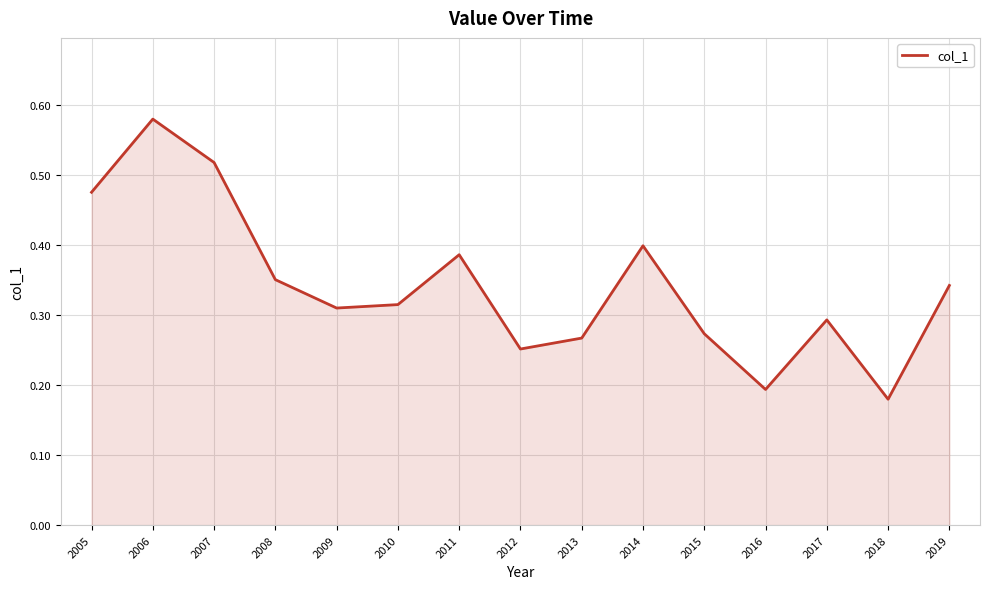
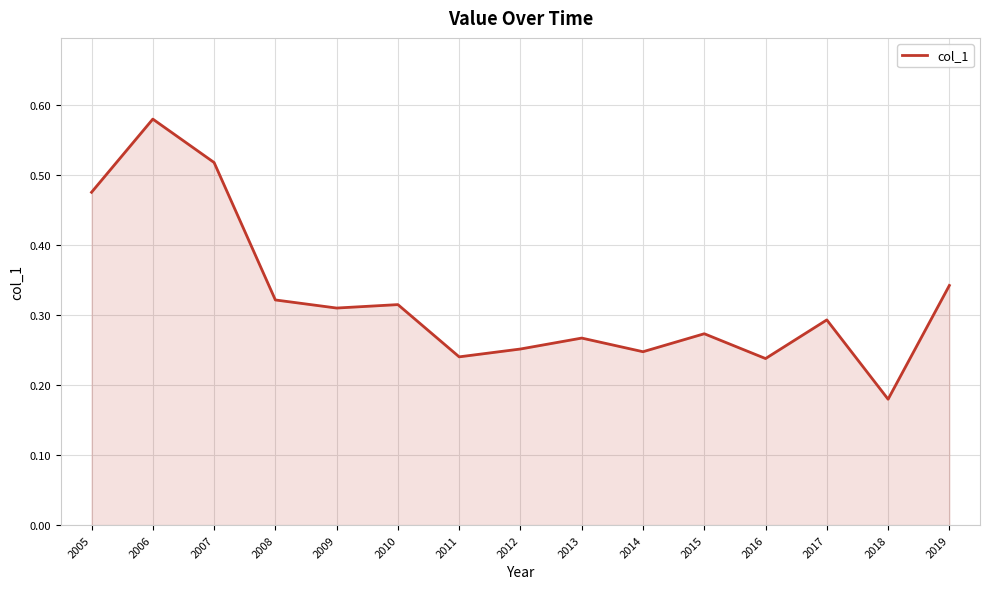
2008: 0.35 -> 0.32
2011: 0.39 -> 0.24
2014: 0.40 -> 0.25
2016: 0.19 -> 0.24
